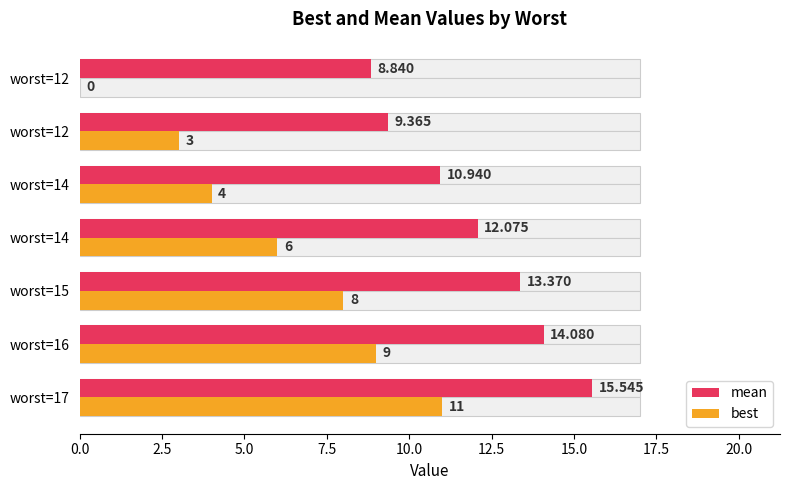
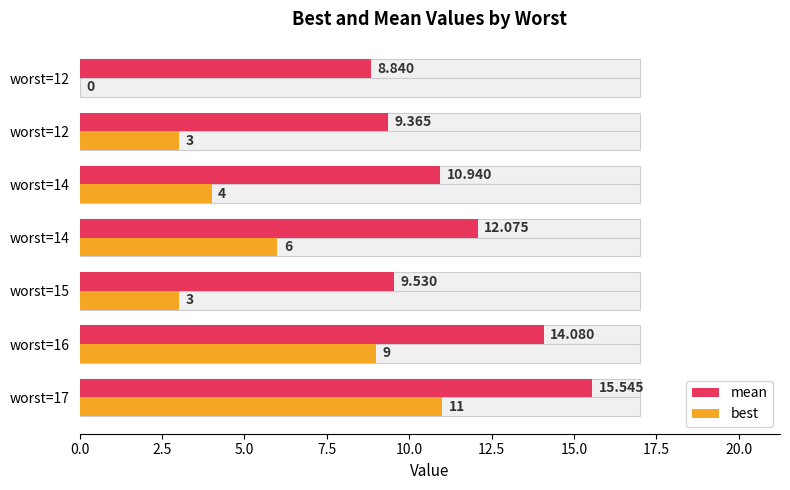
mean, worst=15: 13.370 -> 9.530
best, worst=15: 8 -> 3
